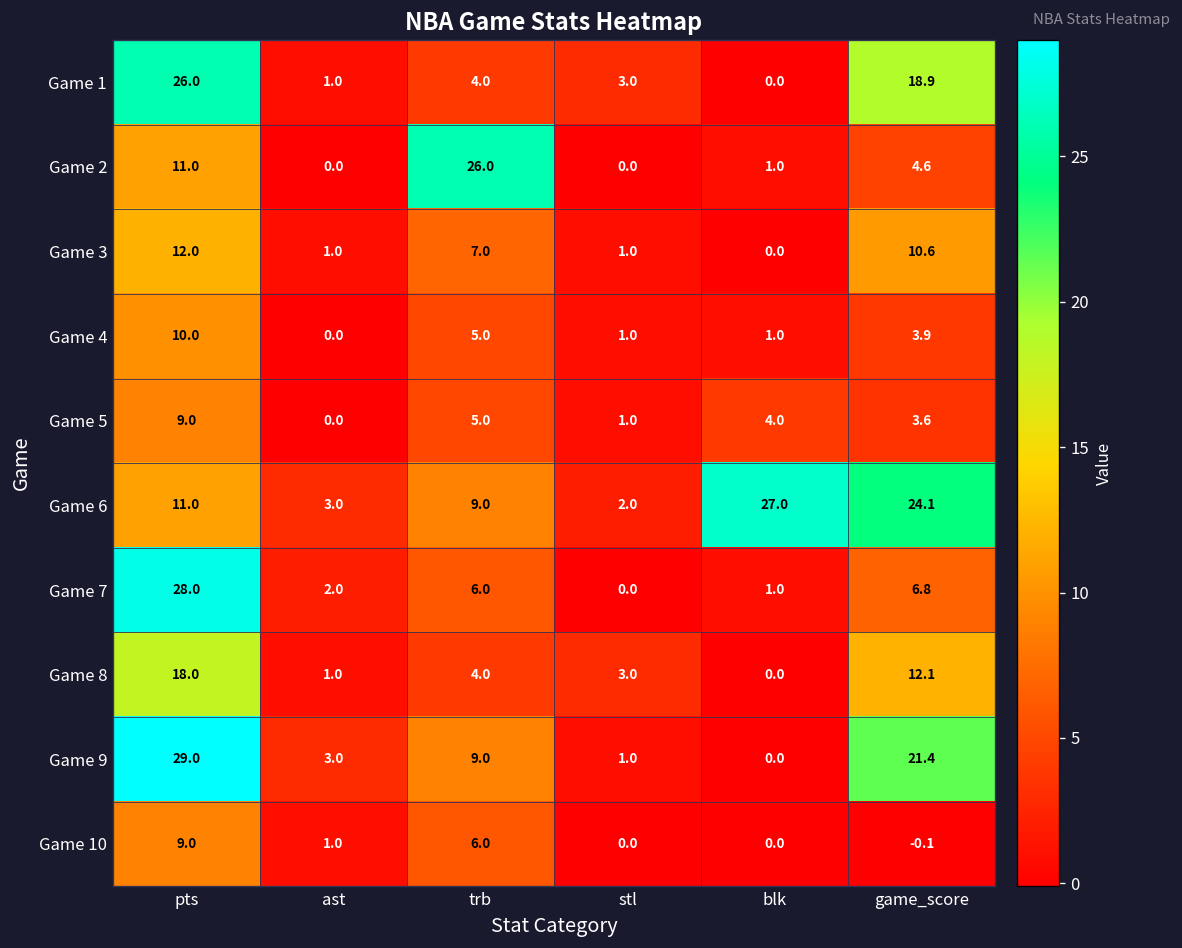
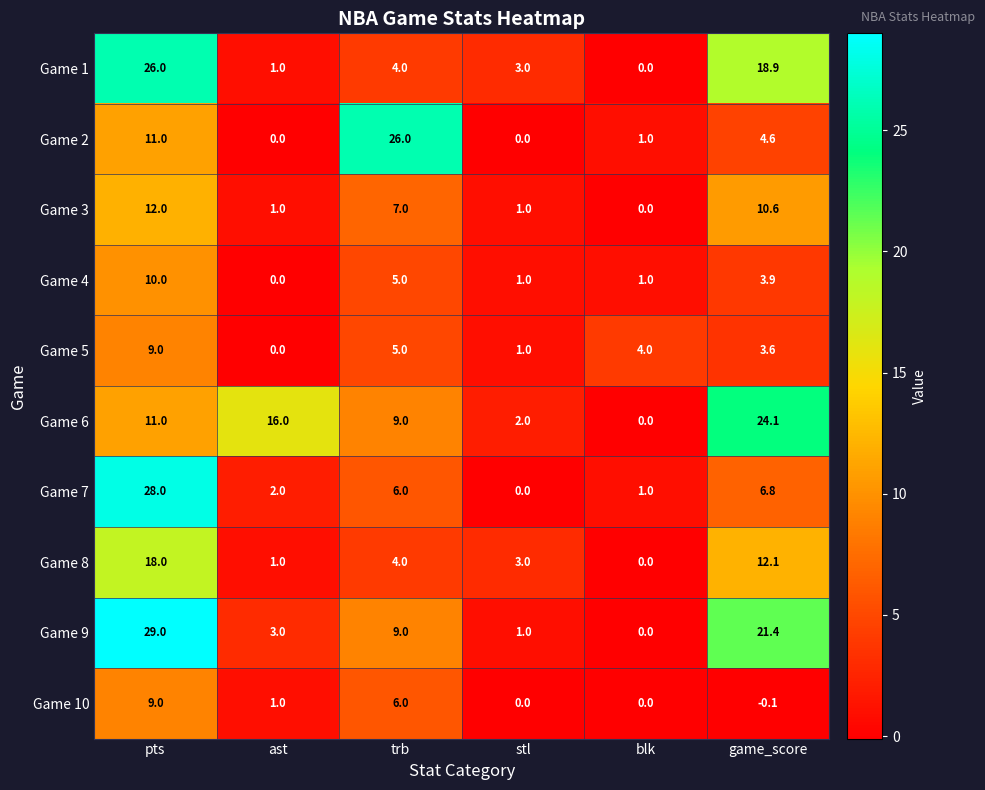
Game 6, ast: 3.0 -> 16.0
Game 6, blk: 27.0 -> 0.0
